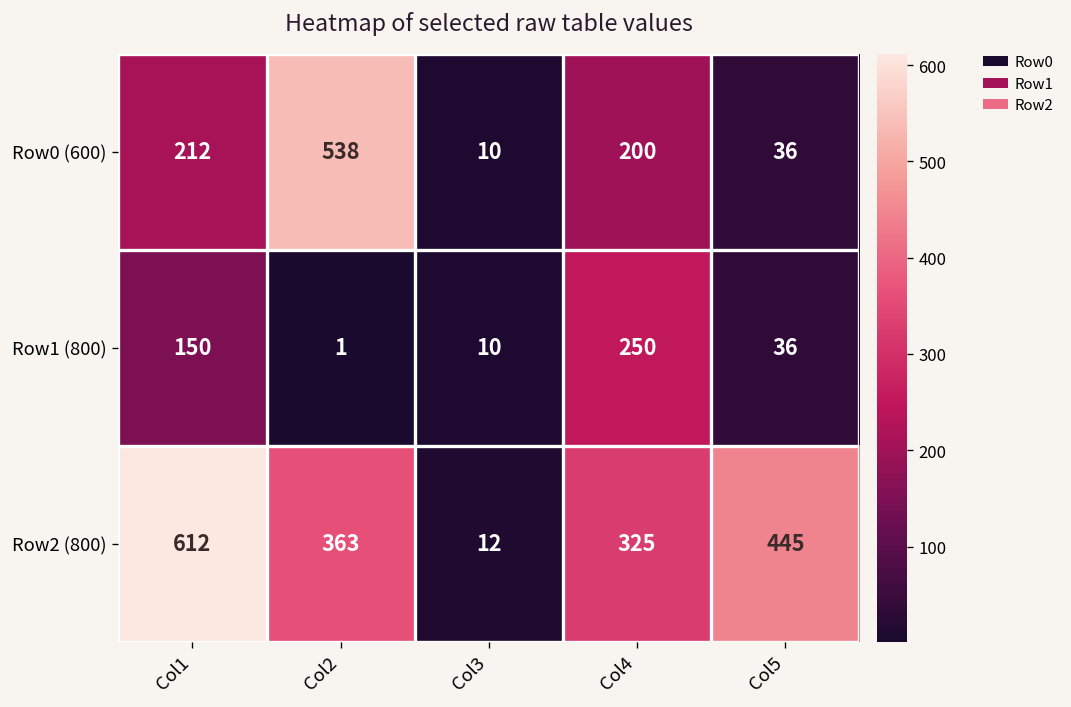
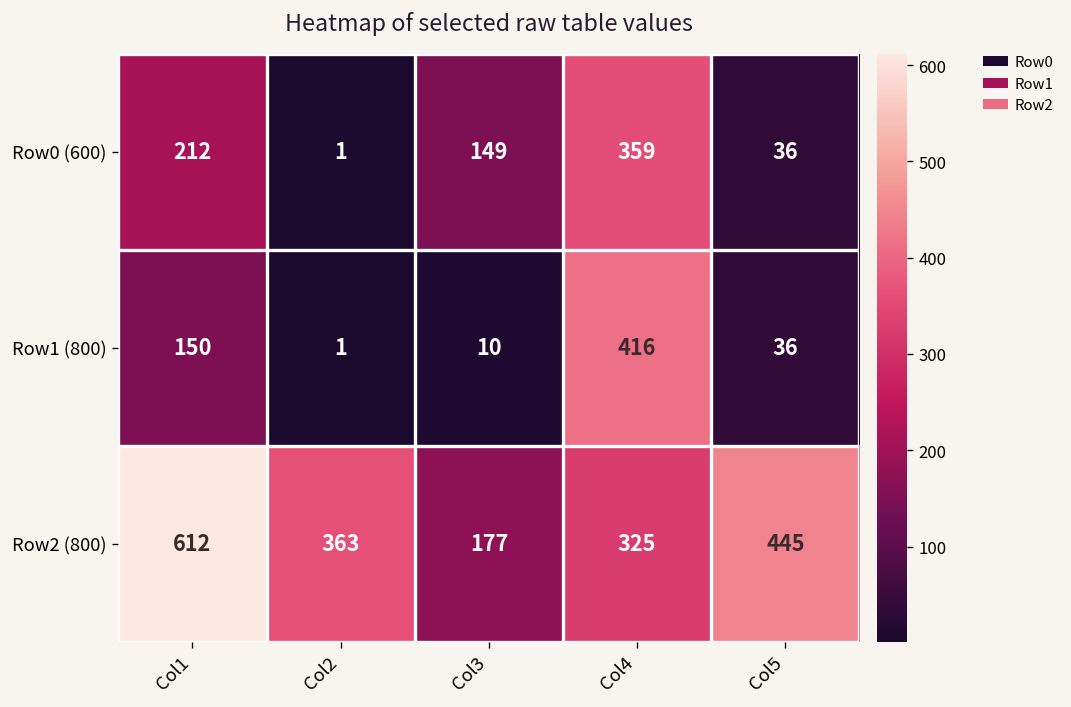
Row0 (600), Col2: 538 -> 1
Row0 (600), Col3: 10 -> 149
Row0 (600), Col4: 200 -> 359
Row1 (800), Col4: 250 -> 416
Row2 (800), Col3: 12 -> 177
